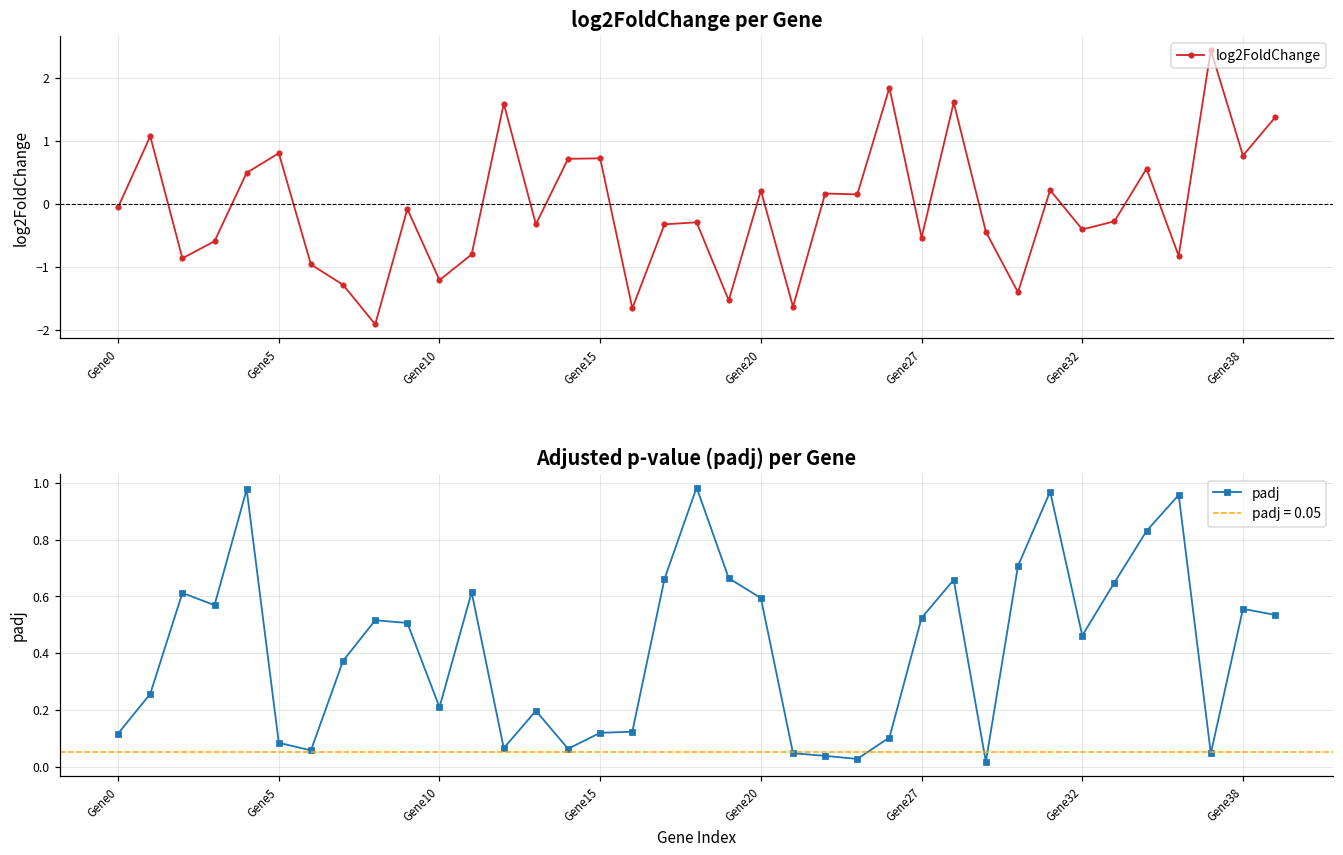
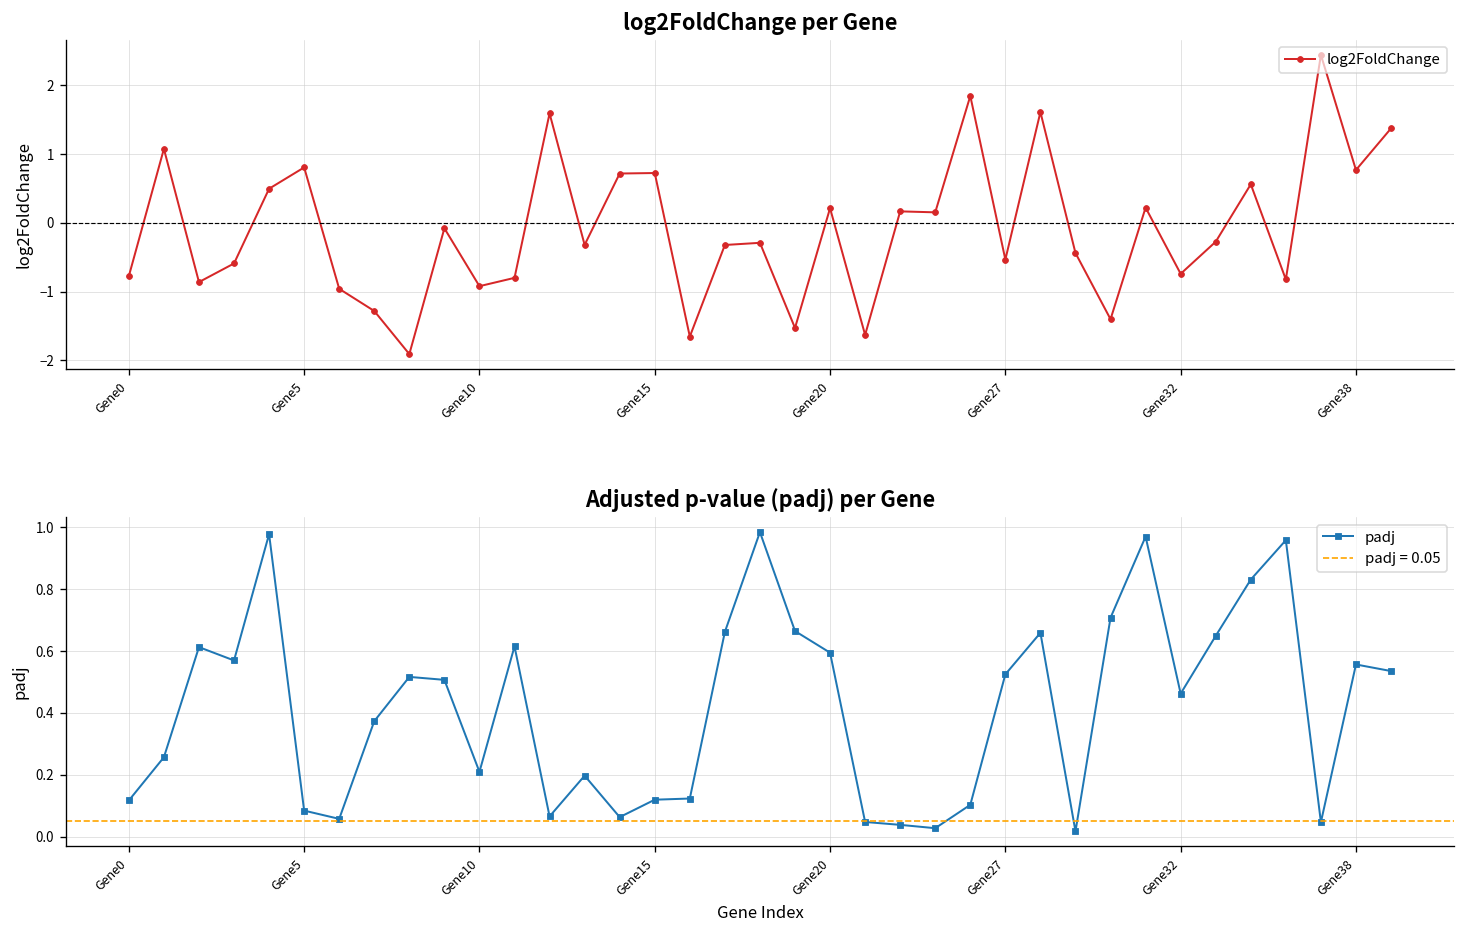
log2FoldChange per Gene, Gene0: -0.1 -> -0.8
log2FoldChange per Gene, Gene10: -1.2 -> -0.9
log2FoldChange per Gene, Gene32: -0.4 -> -0.7
